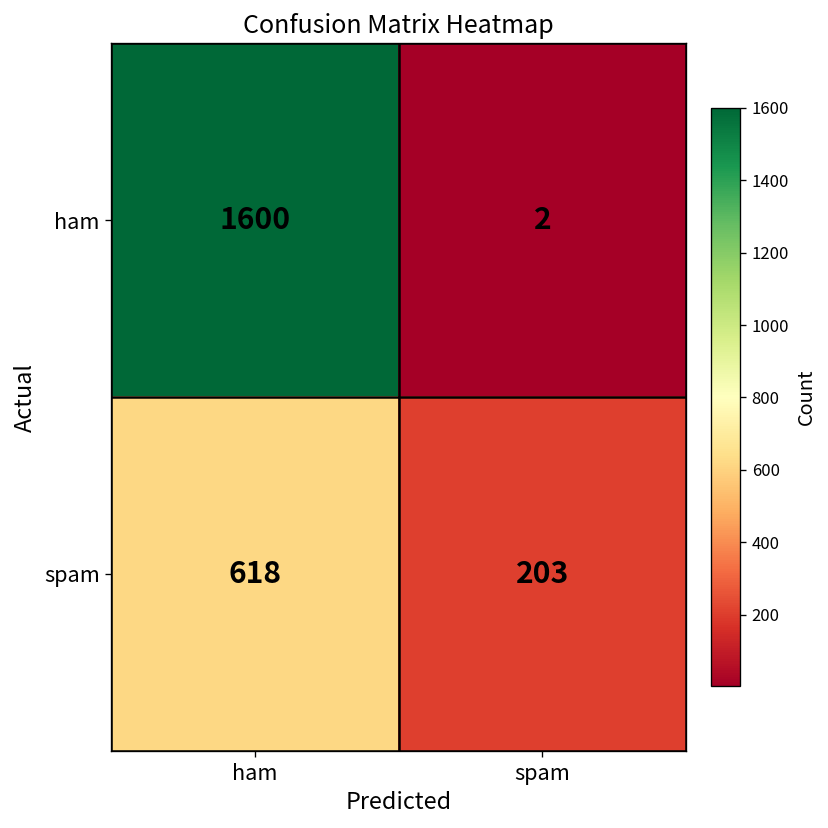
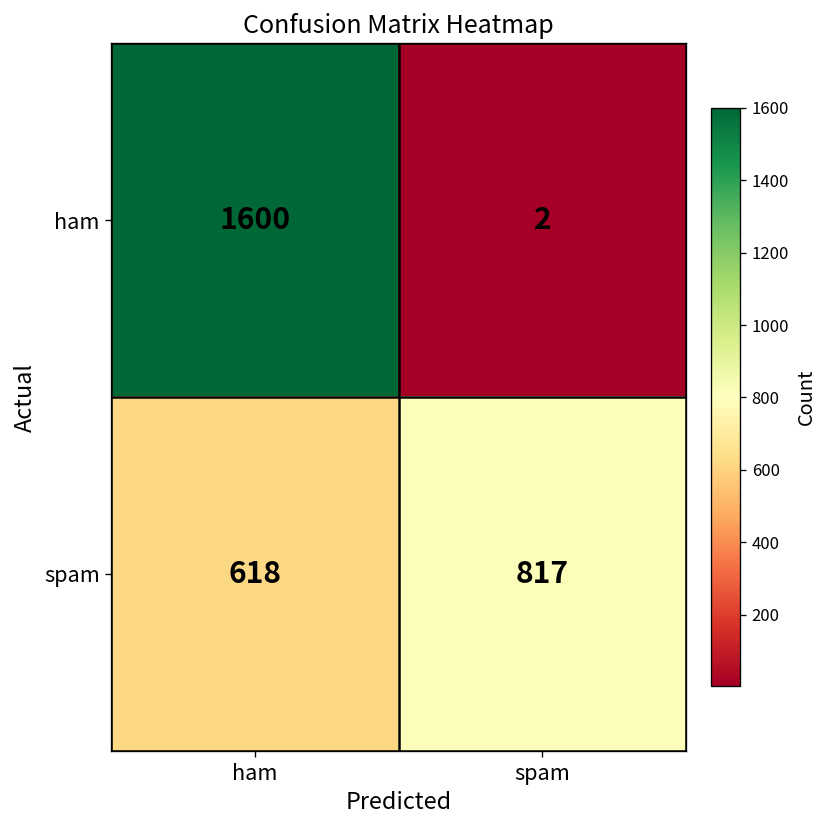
spam, spam: 203 -> 817
